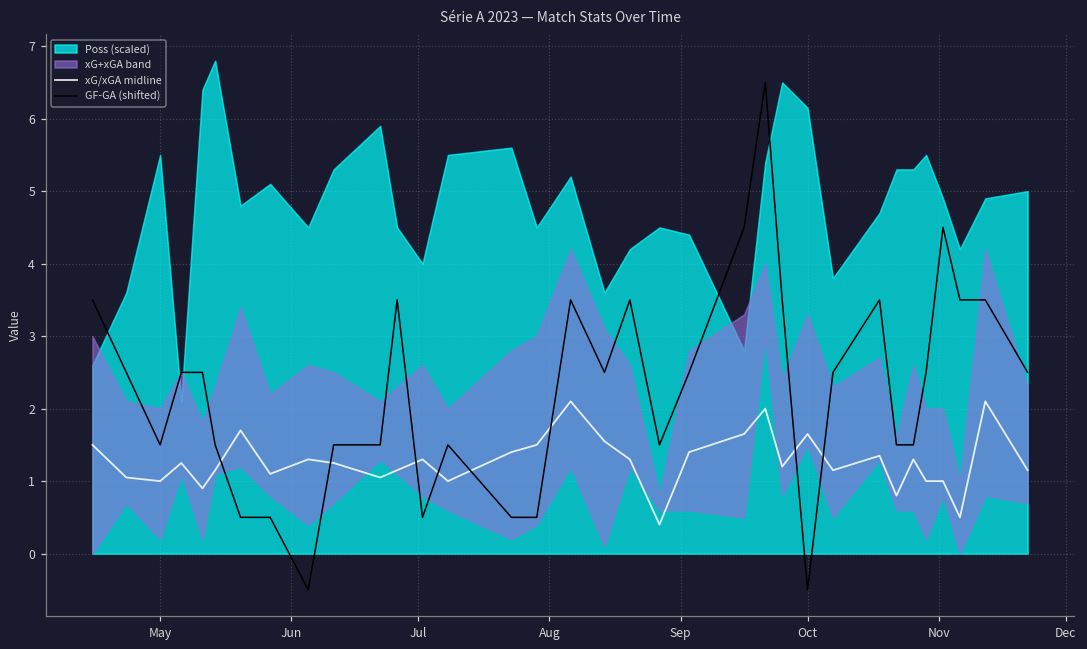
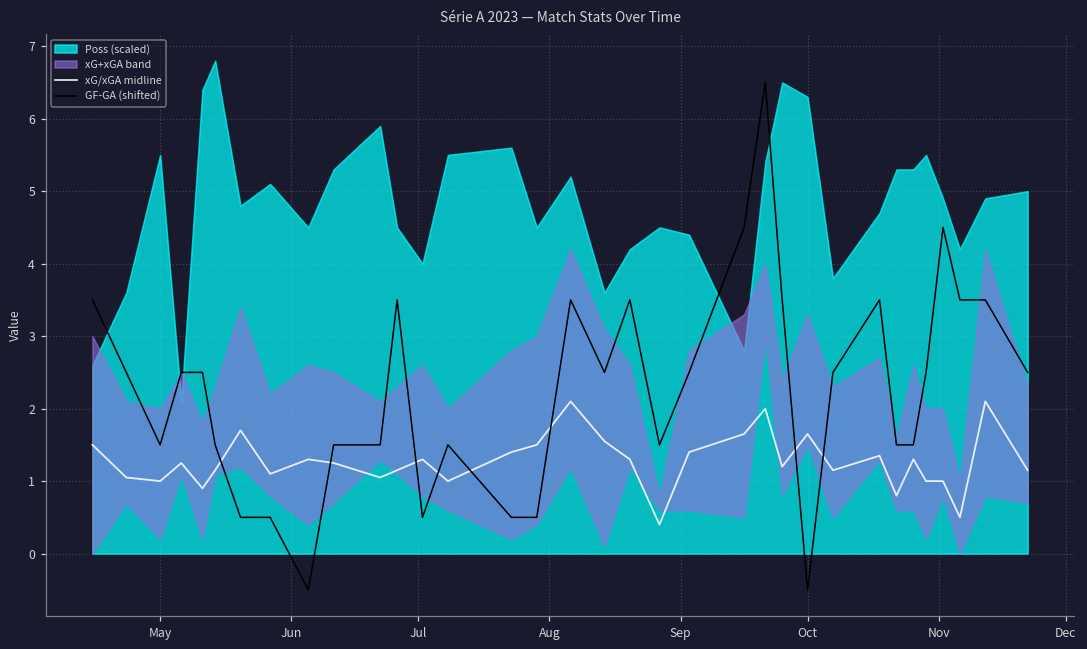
Poss (scaled), Oct: 6.2 -> 6.3
